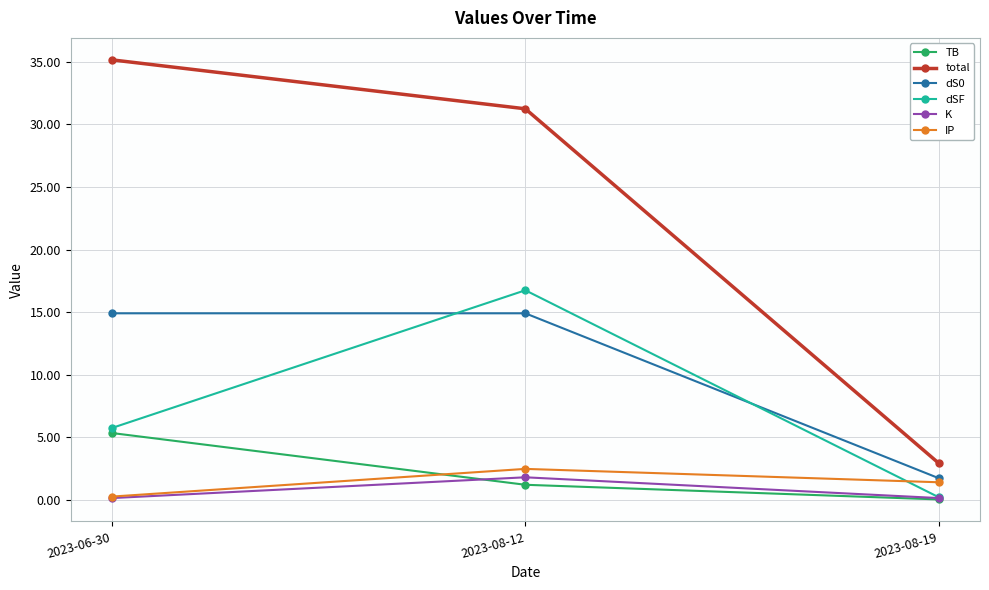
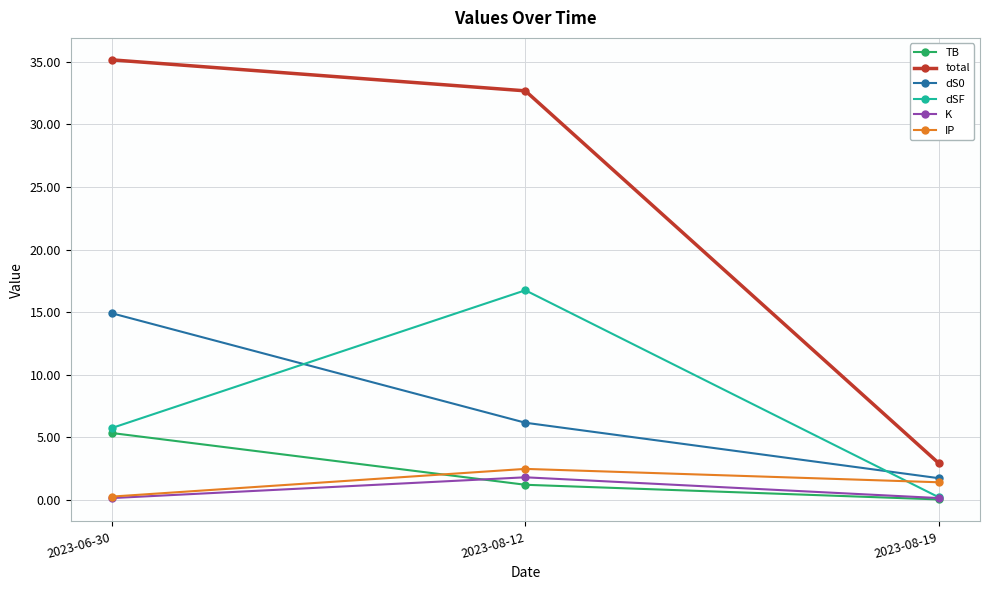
total, 2023-08-12: 31.3 -> 32.7
dS0, 2023-08-12: 14.9 -> 6.1
